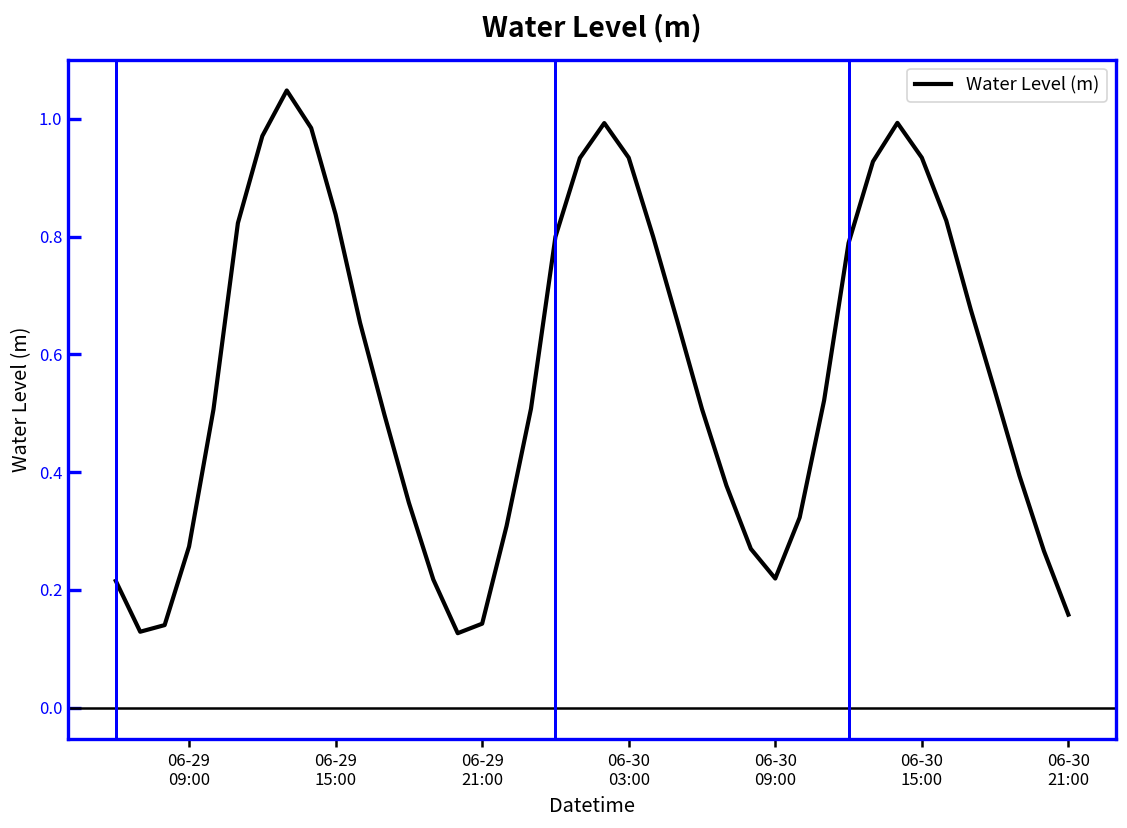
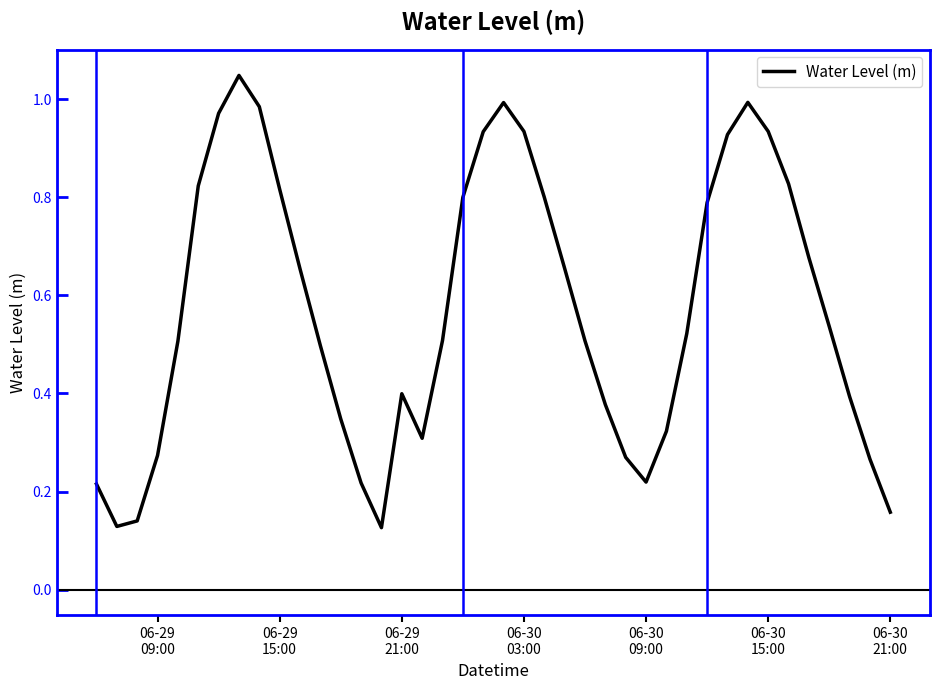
06-29 15:00: 0.84 -> 0.82
06-29 21:00: 0.14 -> 0.40
